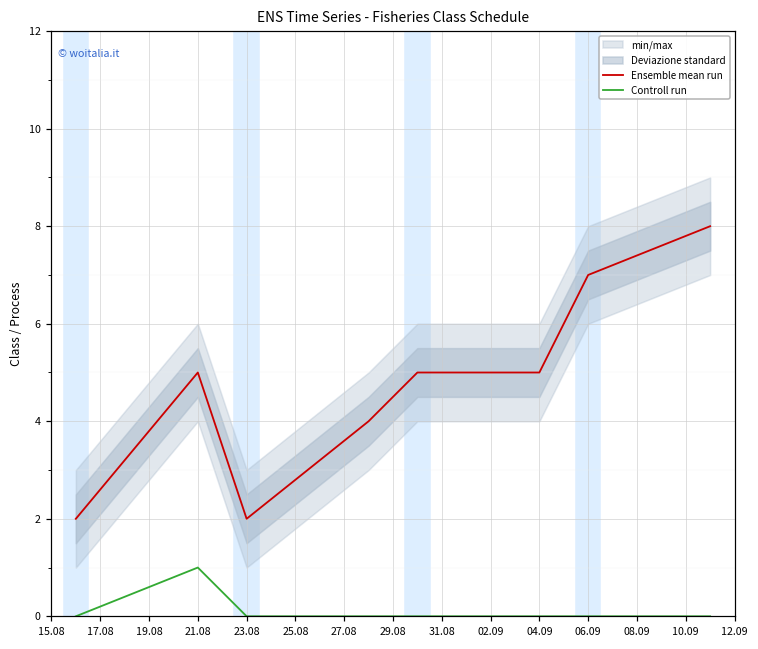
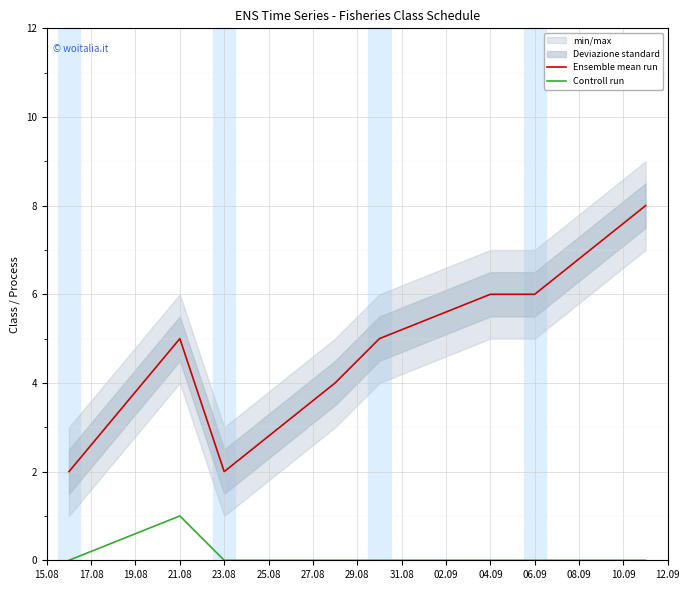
Ensemble mean run, 04.09: 5 -> 6
Ensemble mean run, 06.09: 7 -> 6
